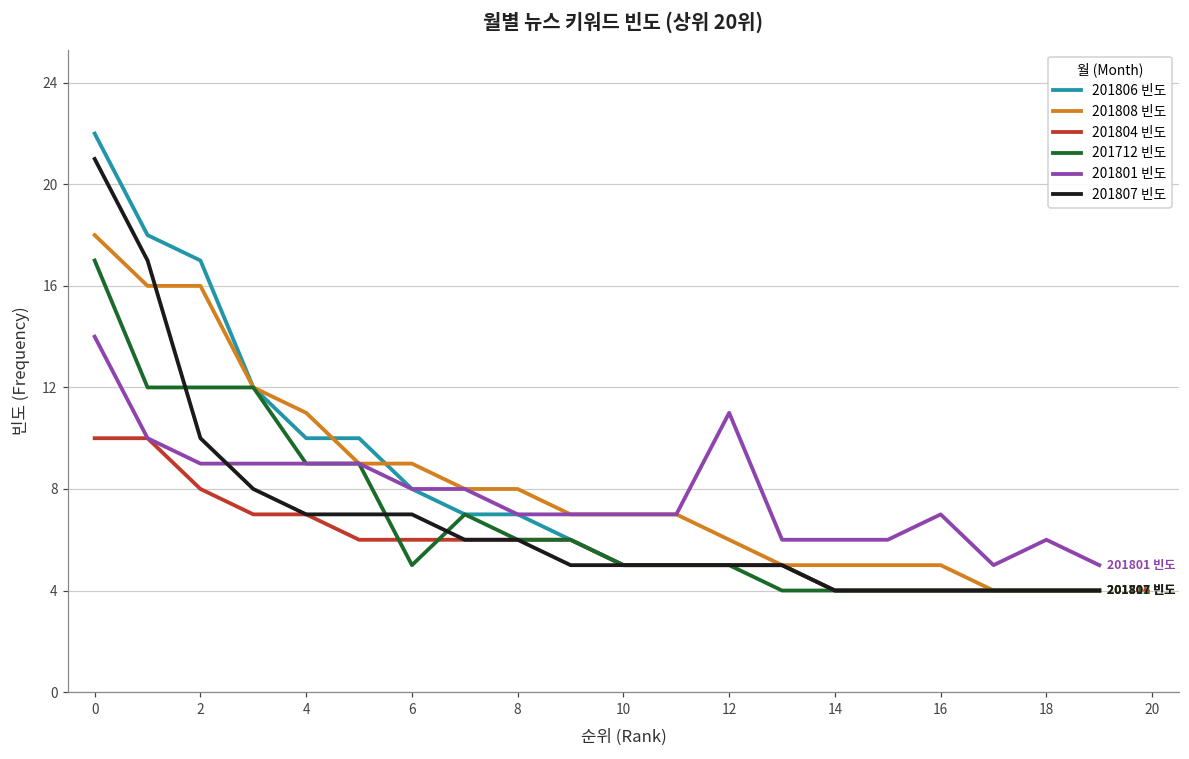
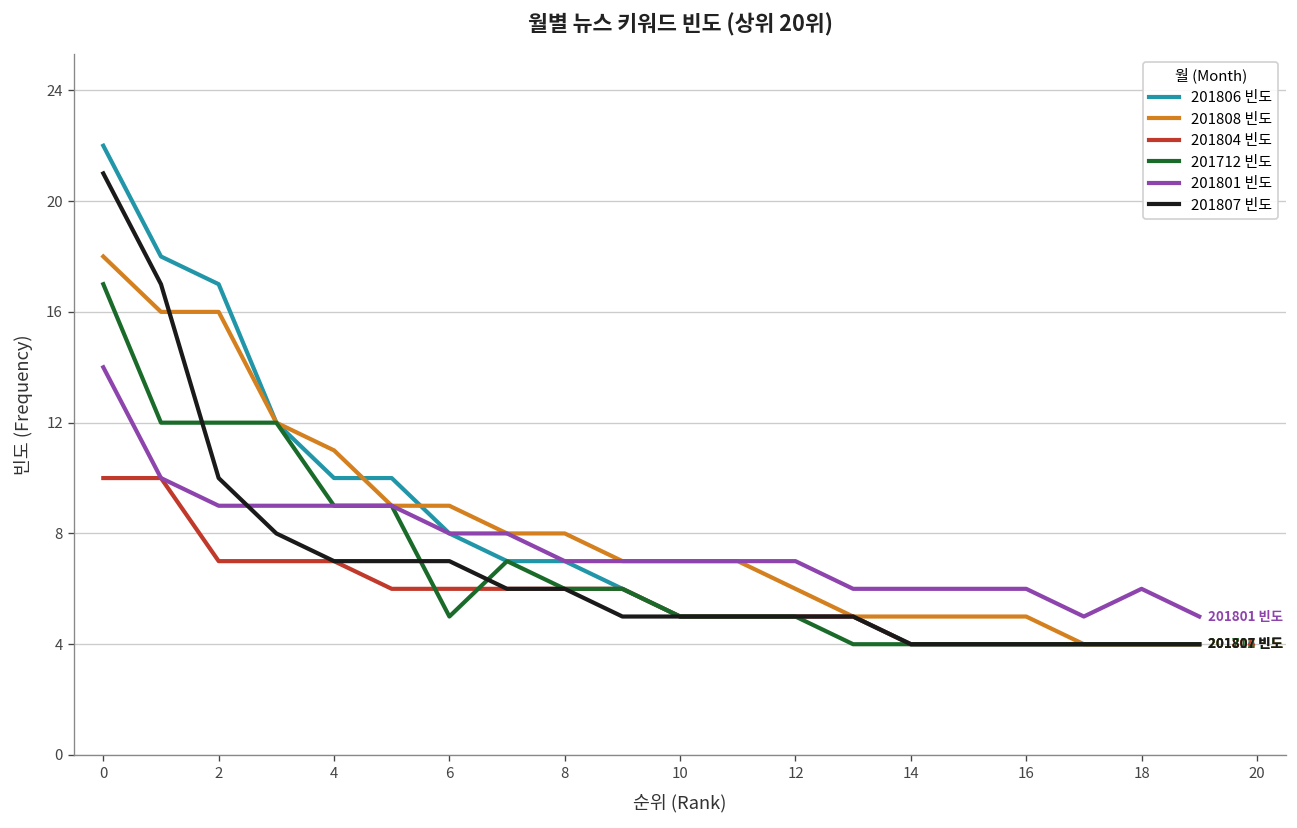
201804 빈도, 2: 8 -> 7
201801 빈도, 12: 11 -> 7
201801 빈도, 16: 7 -> 6
